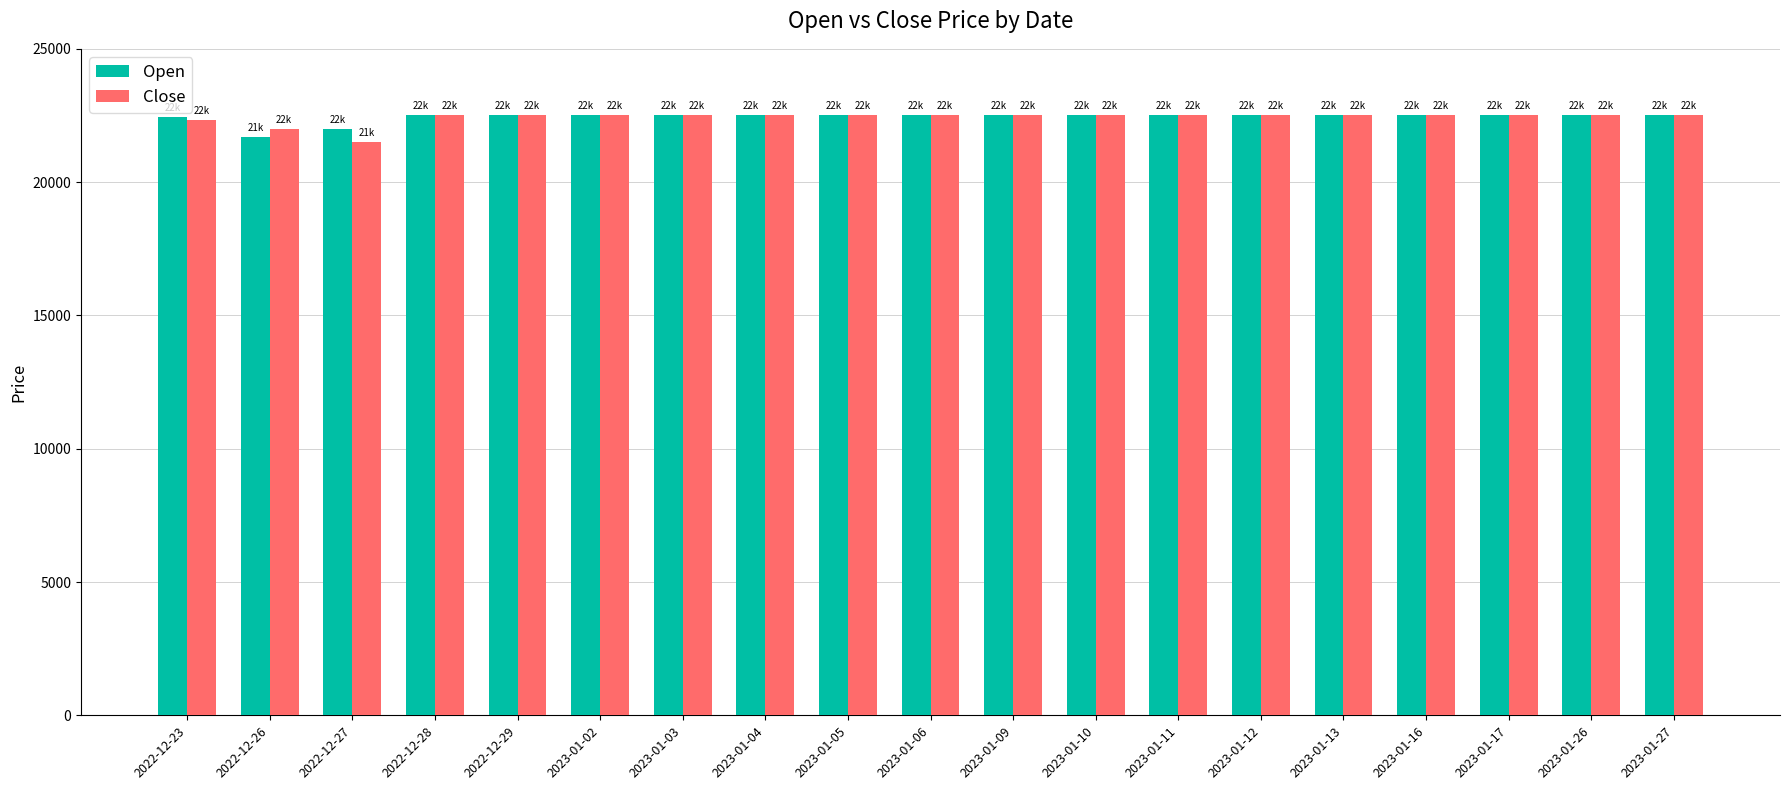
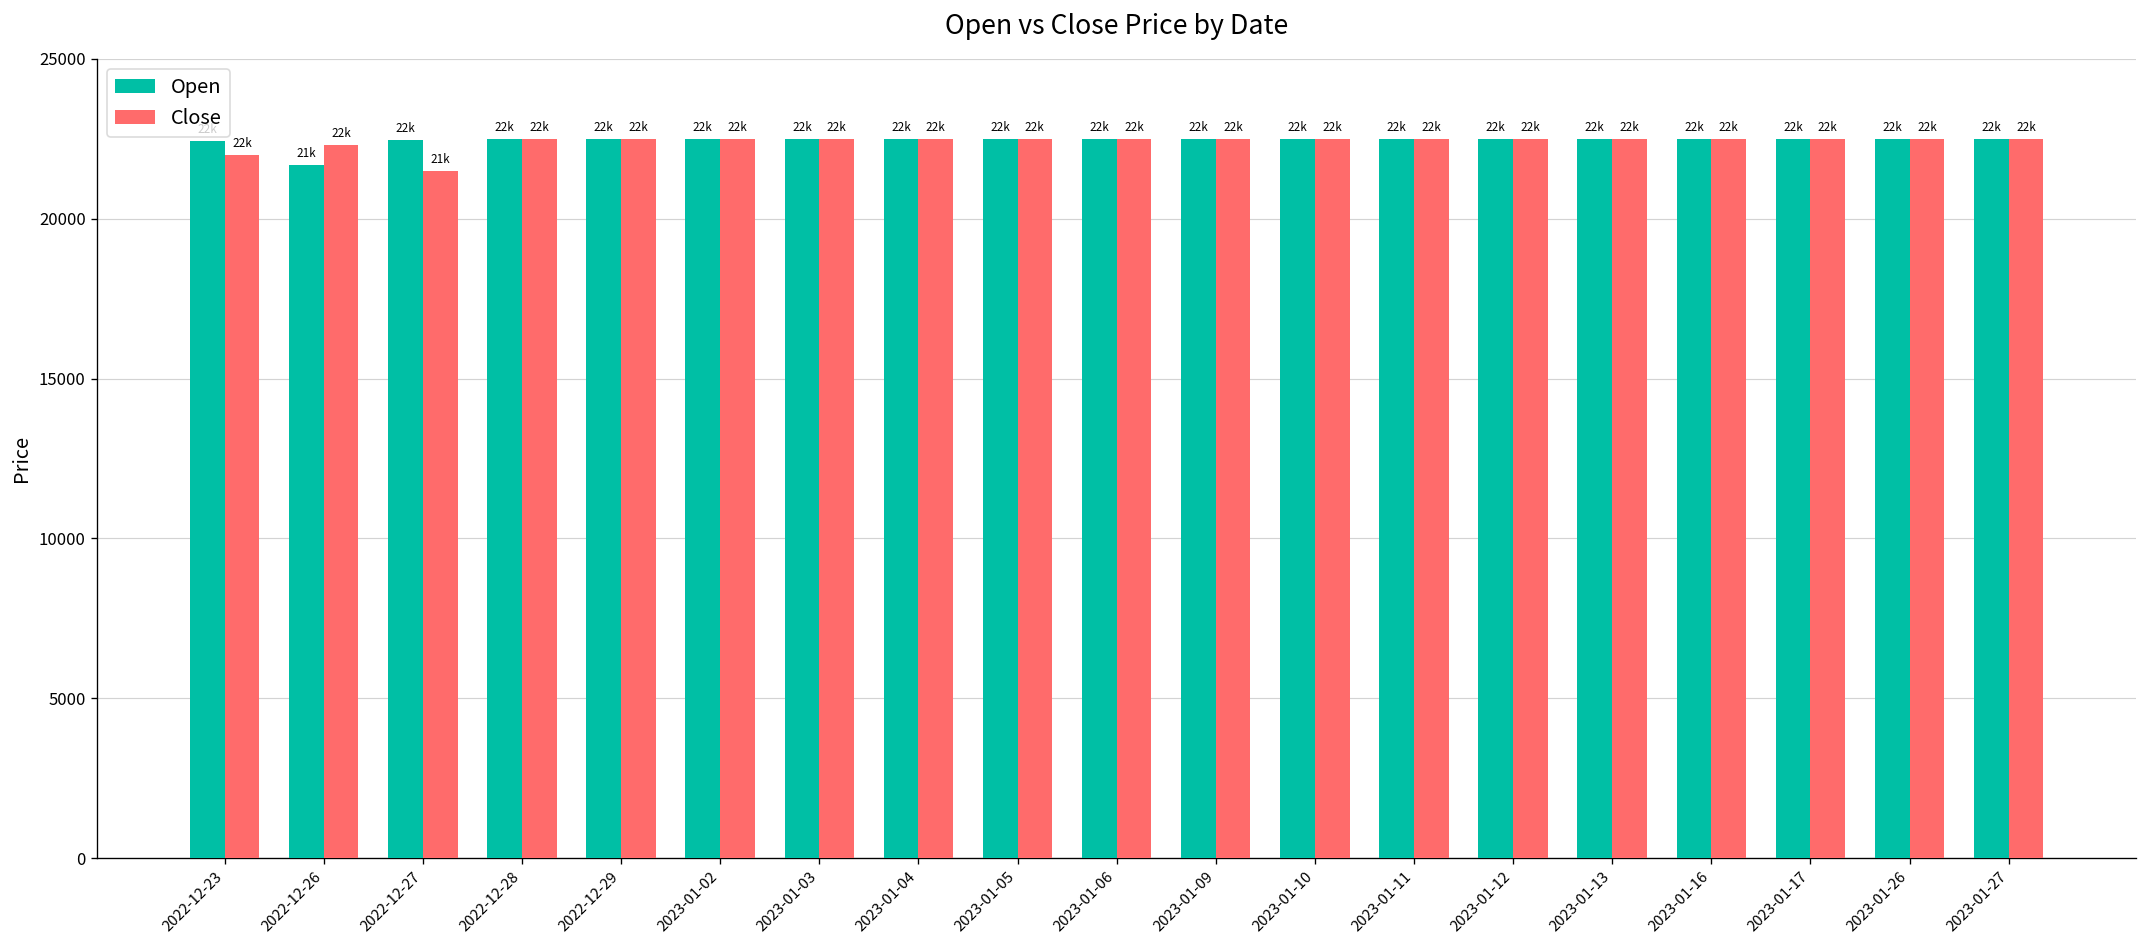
Close, 2022-12-23: 22300 -> 22000
Close, 2022-12-26: 22000 -> 22300
Open, 2022-12-27: 22000 -> 22500
